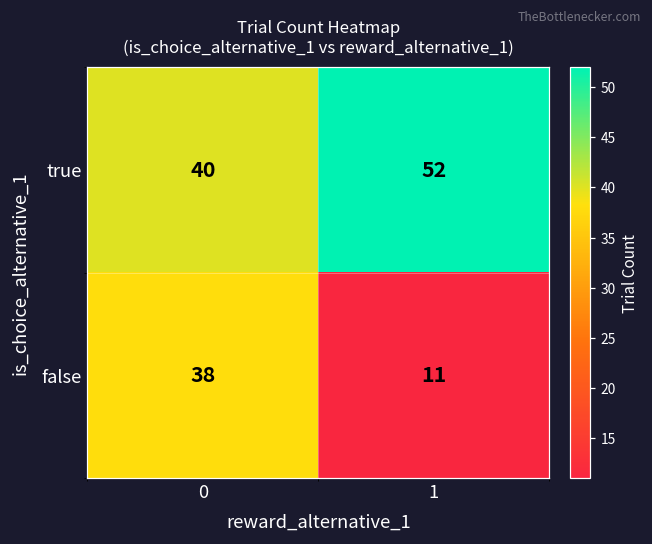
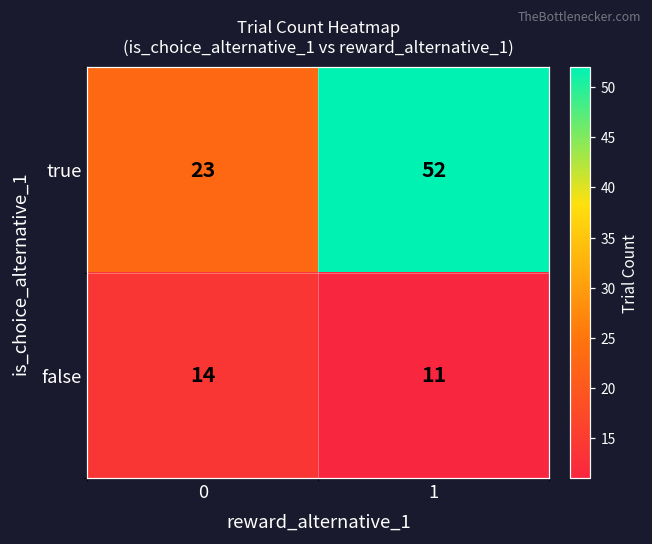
true, 0: 40 -> 23
false, 0: 38 -> 14
